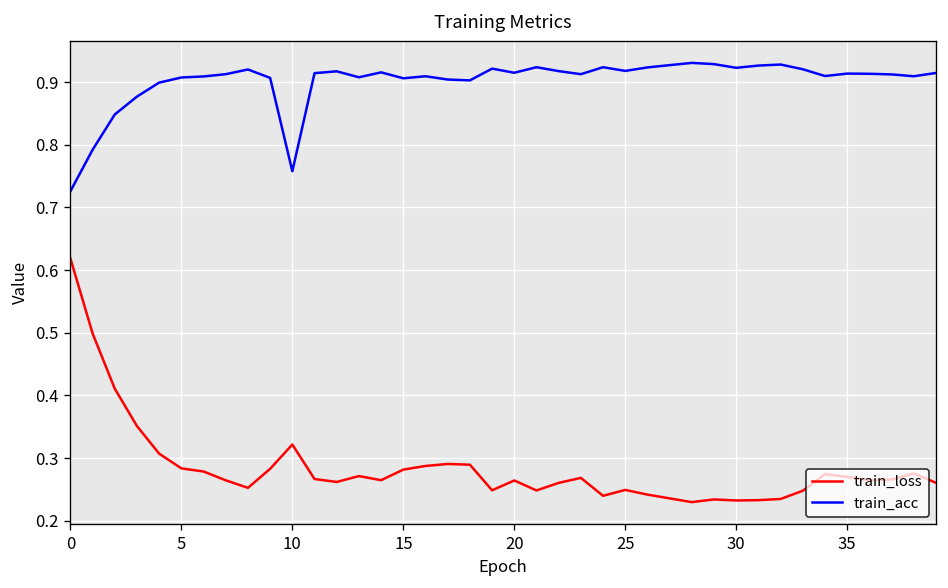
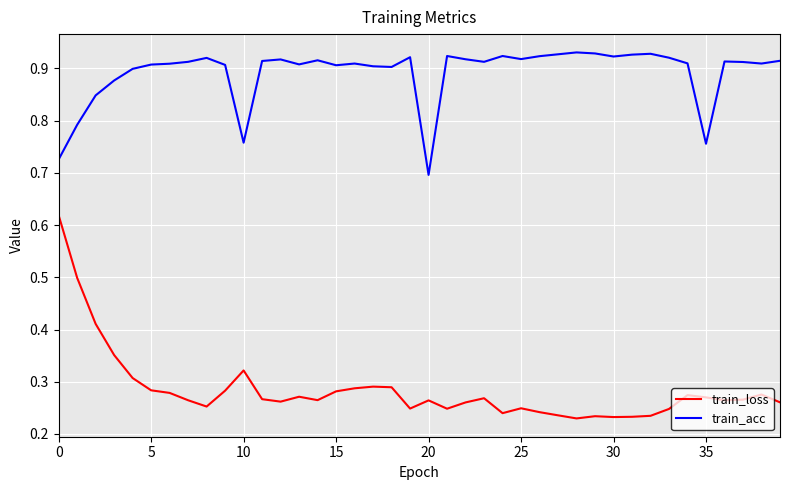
train_acc, 20: 0.92 -> 0.70
train_acc, 35: 0.91 -> 0.76
